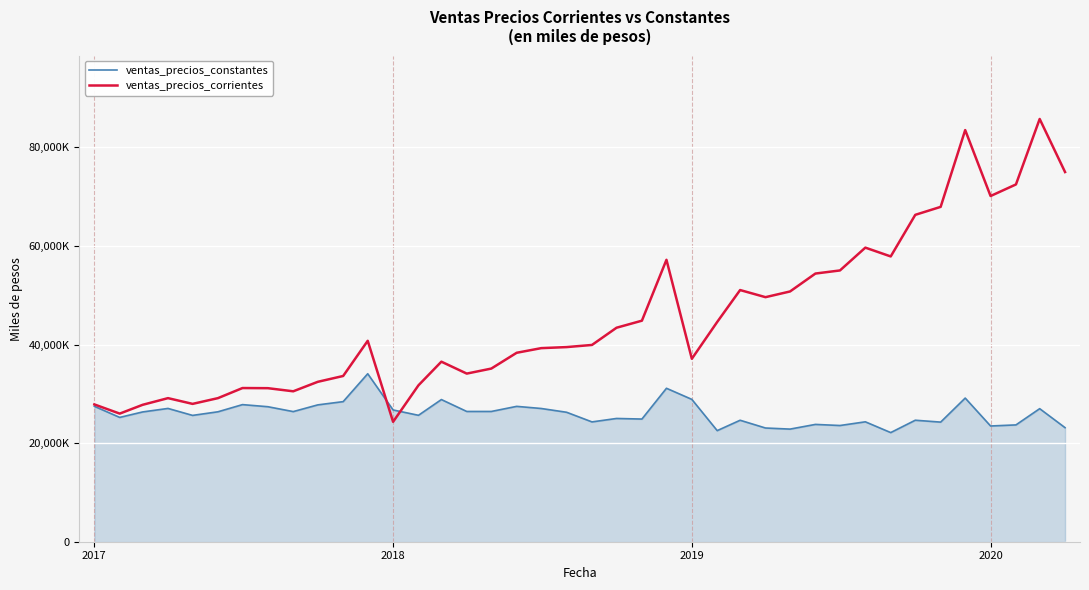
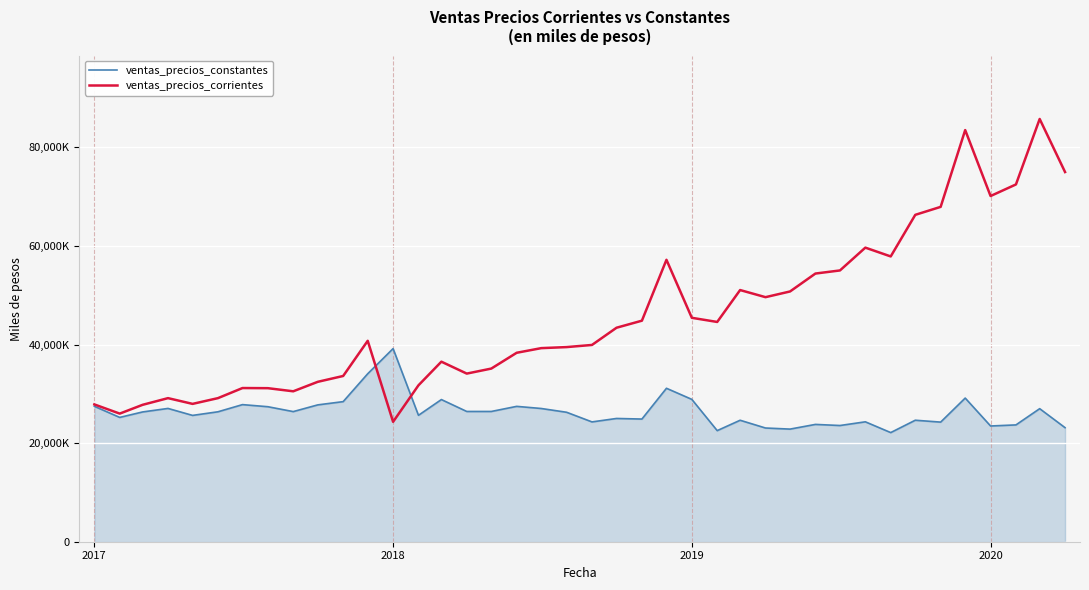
ventas_precios_constantes, 2018: 27,000,000 -> 39,000,000
ventas_precios_corrientes, 2019: 37,000,000 -> 45,000,000
